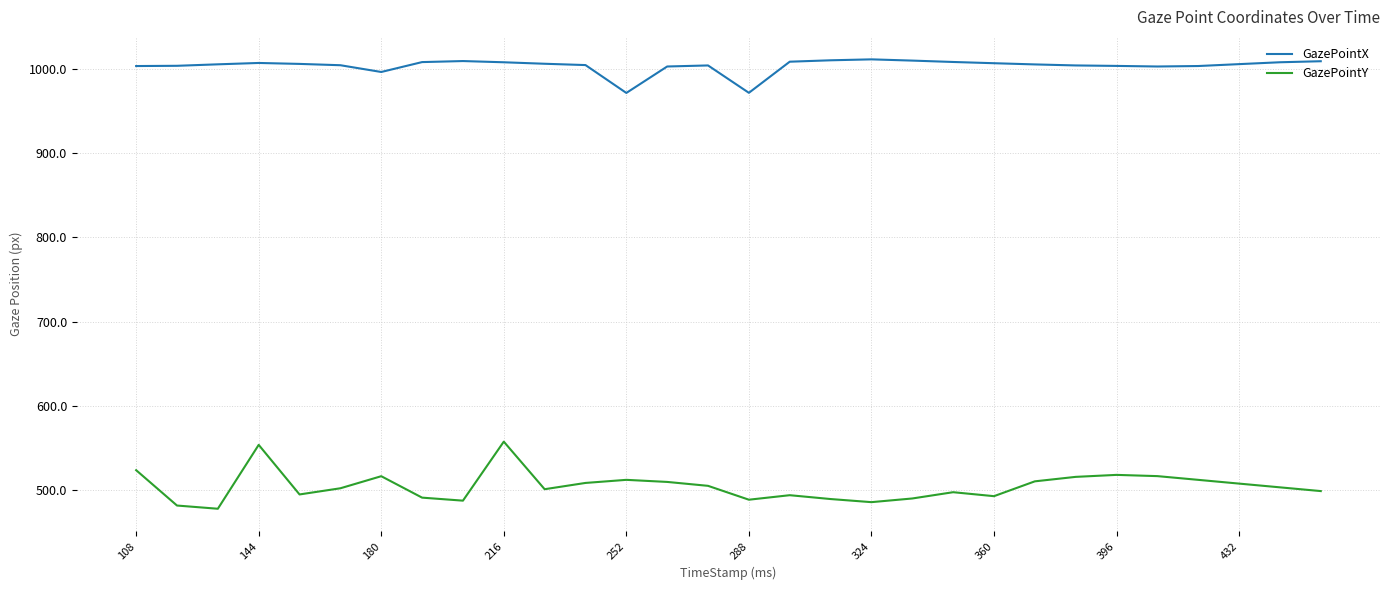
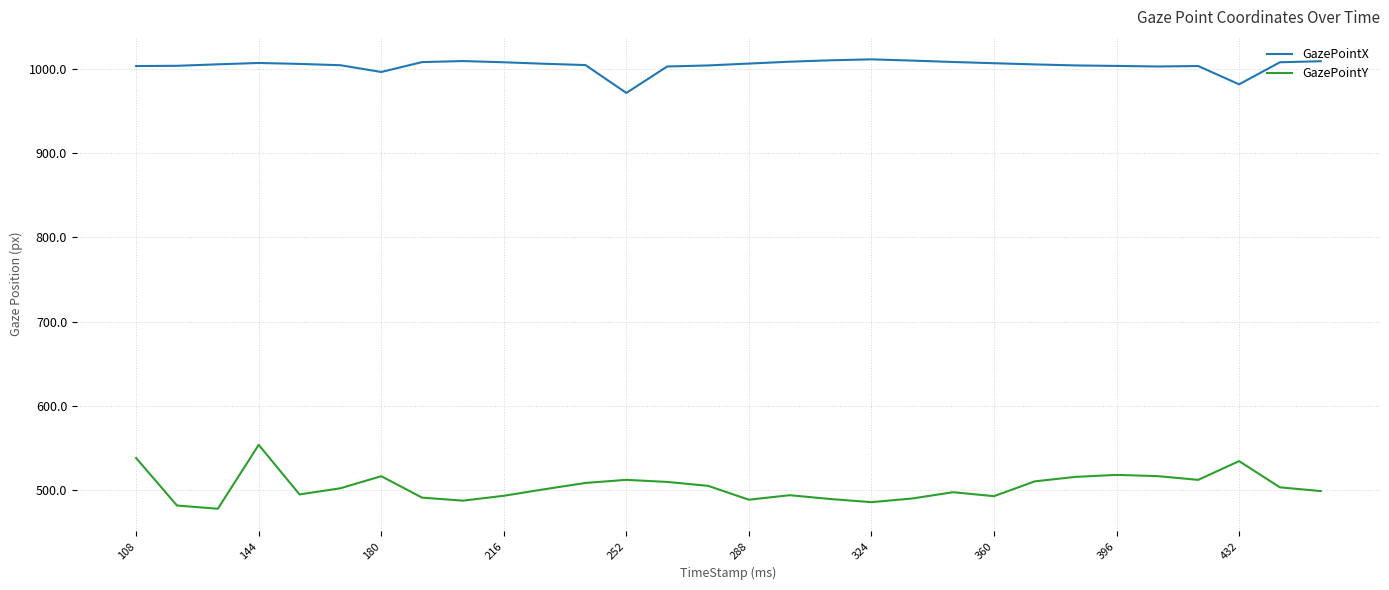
GazePointY, 108: 520 -> 540
GazePointY, 216: 560 -> 490
GazePointX, 288: 970 -> 1010
GazePointX, 432: 1010 -> 980
GazePointY, 432: 510 -> 530
